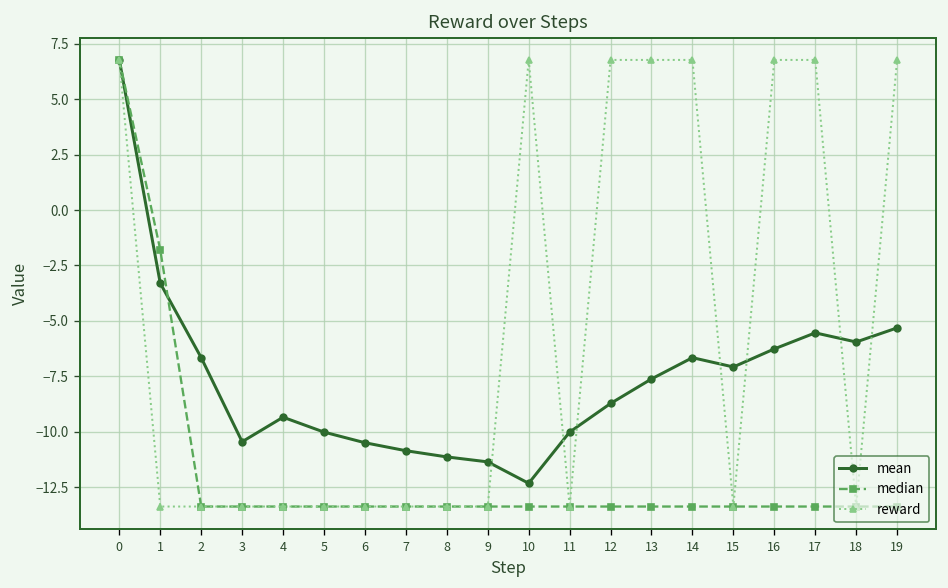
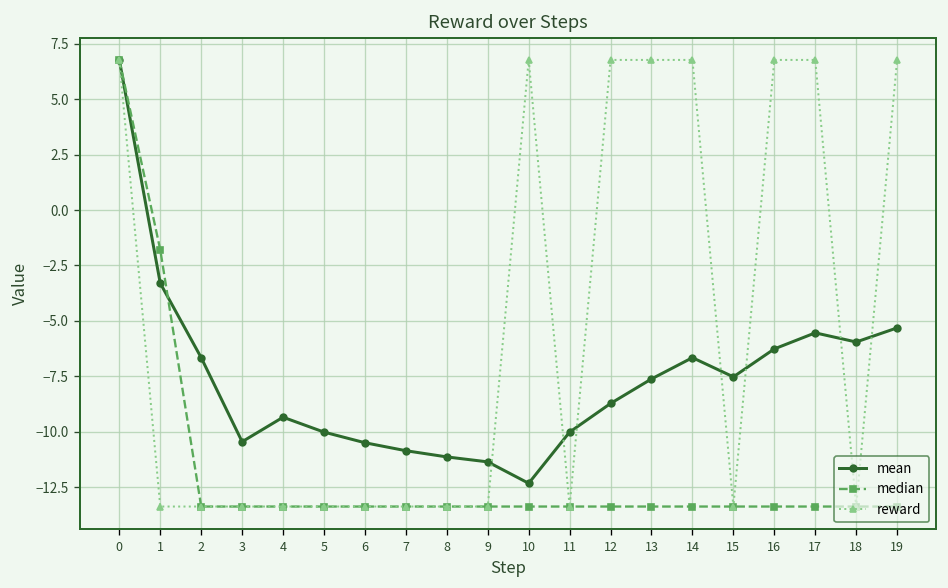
mean, 15: -7.1 -> -7.5
